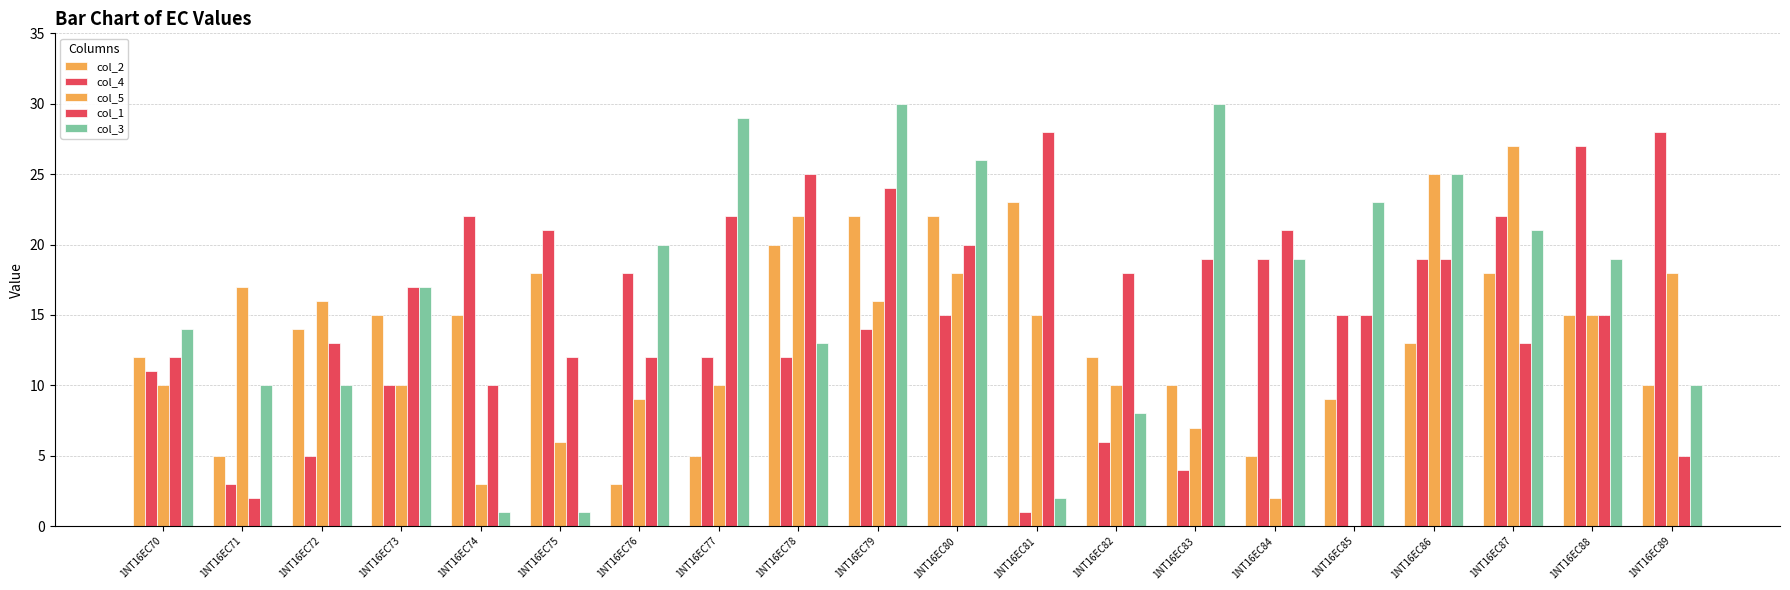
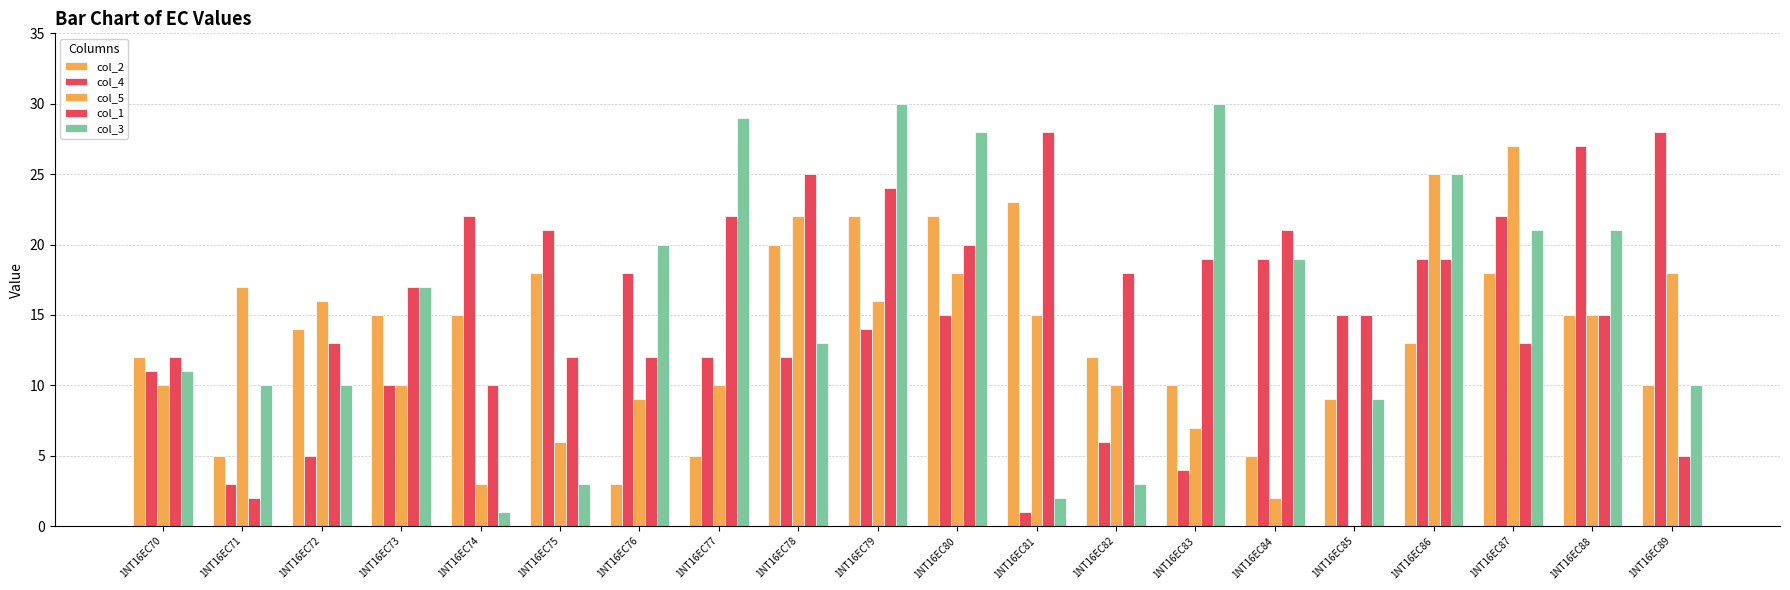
col_3, 1NT16EC70: 14 -> 11
col_3, 1NT16EC75: 1 -> 3
col_3, 1NT16EC80: 26 -> 28
col_3, 1NT16EC82: 8 -> 3
col_3, 1NT16EC85: 23 -> 9
col_3, 1NT16EC88: 19 -> 21
